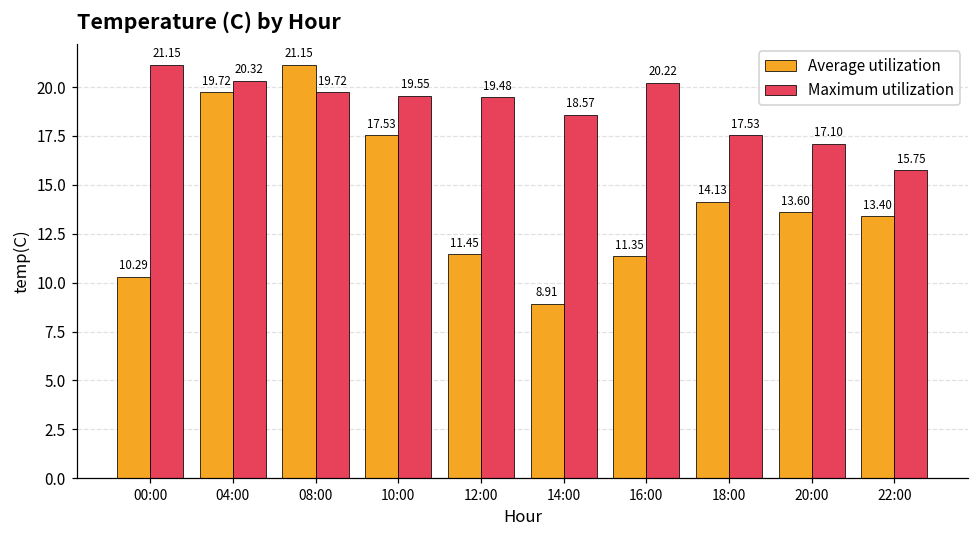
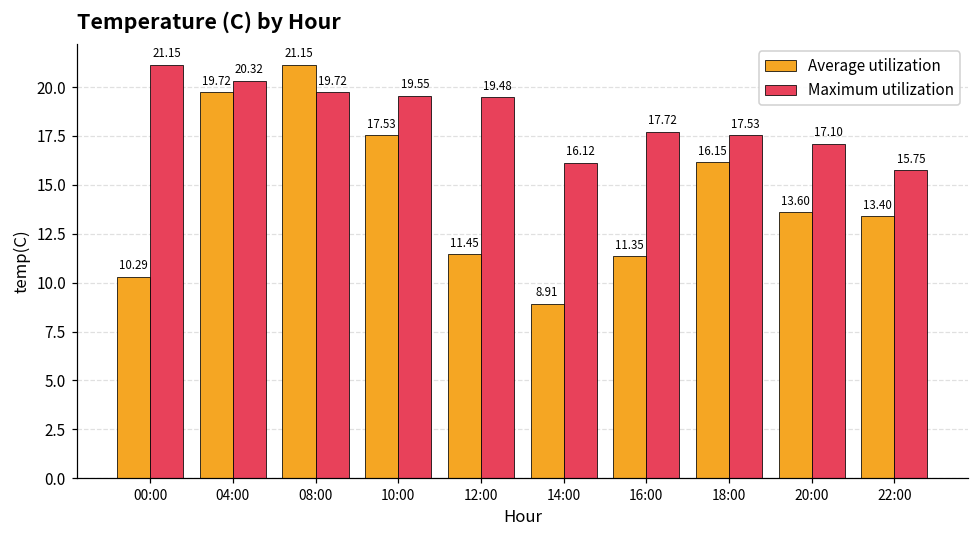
Maximum utilization, 14:00: 18.57 -> 16.12
Maximum utilization, 16:00: 20.22 -> 17.72
Average utilization, 18:00: 14.13 -> 16.15
